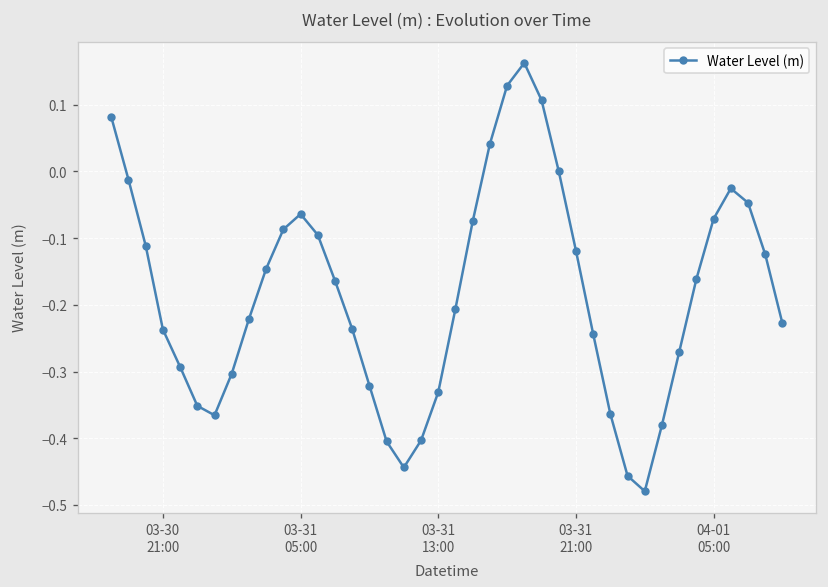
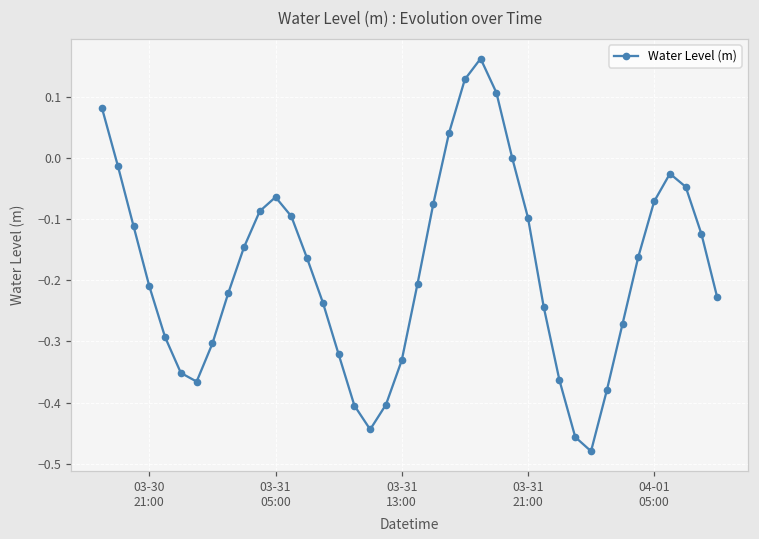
03-30 21:00: -0.24 -> -0.21
03-31 21:00: -0.12 -> -0.10
